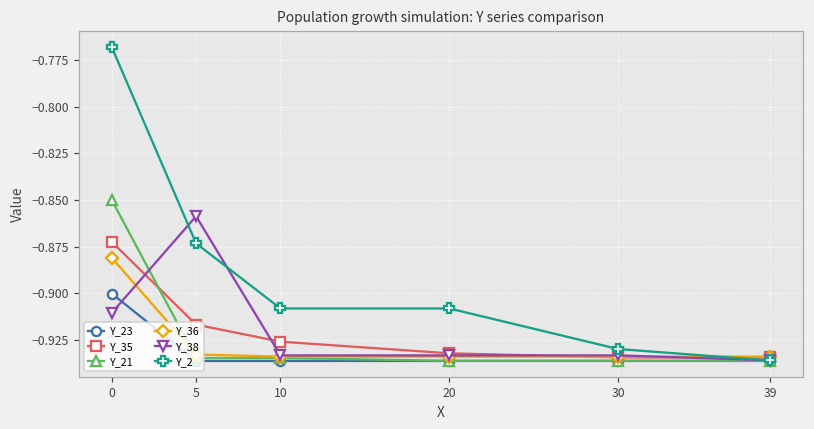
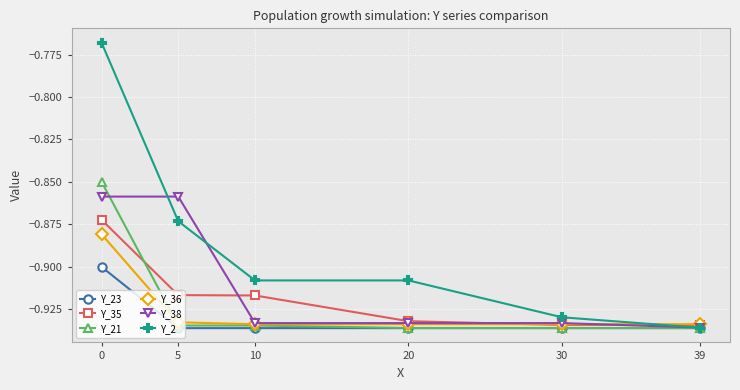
Y_38, 0: -0.911 -> -0.859
Y_35, 10: -0.926 -> -0.917
